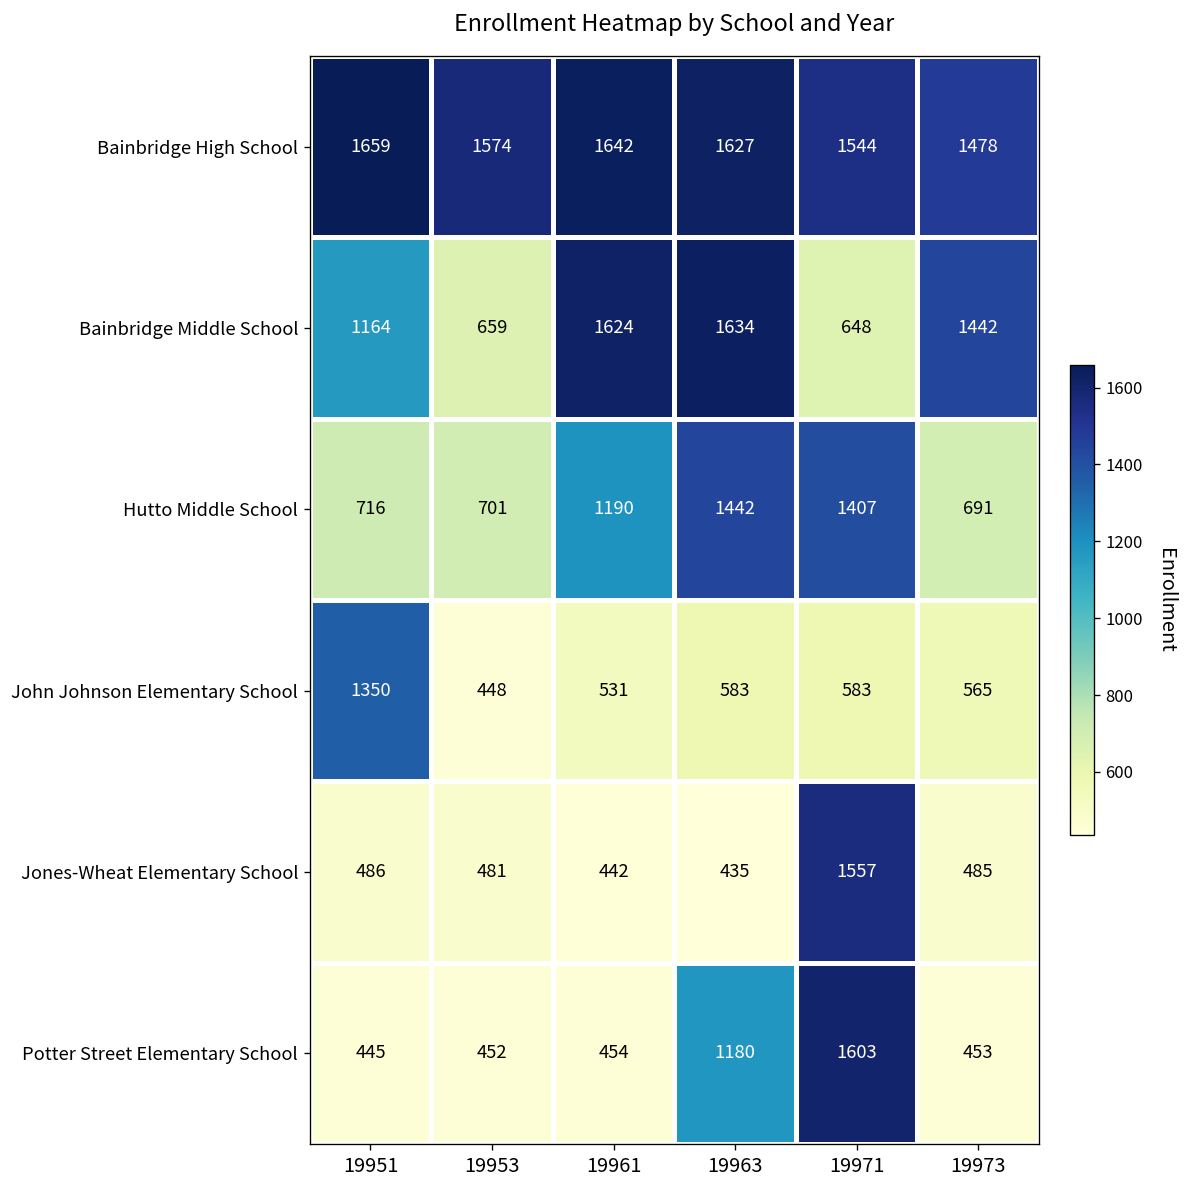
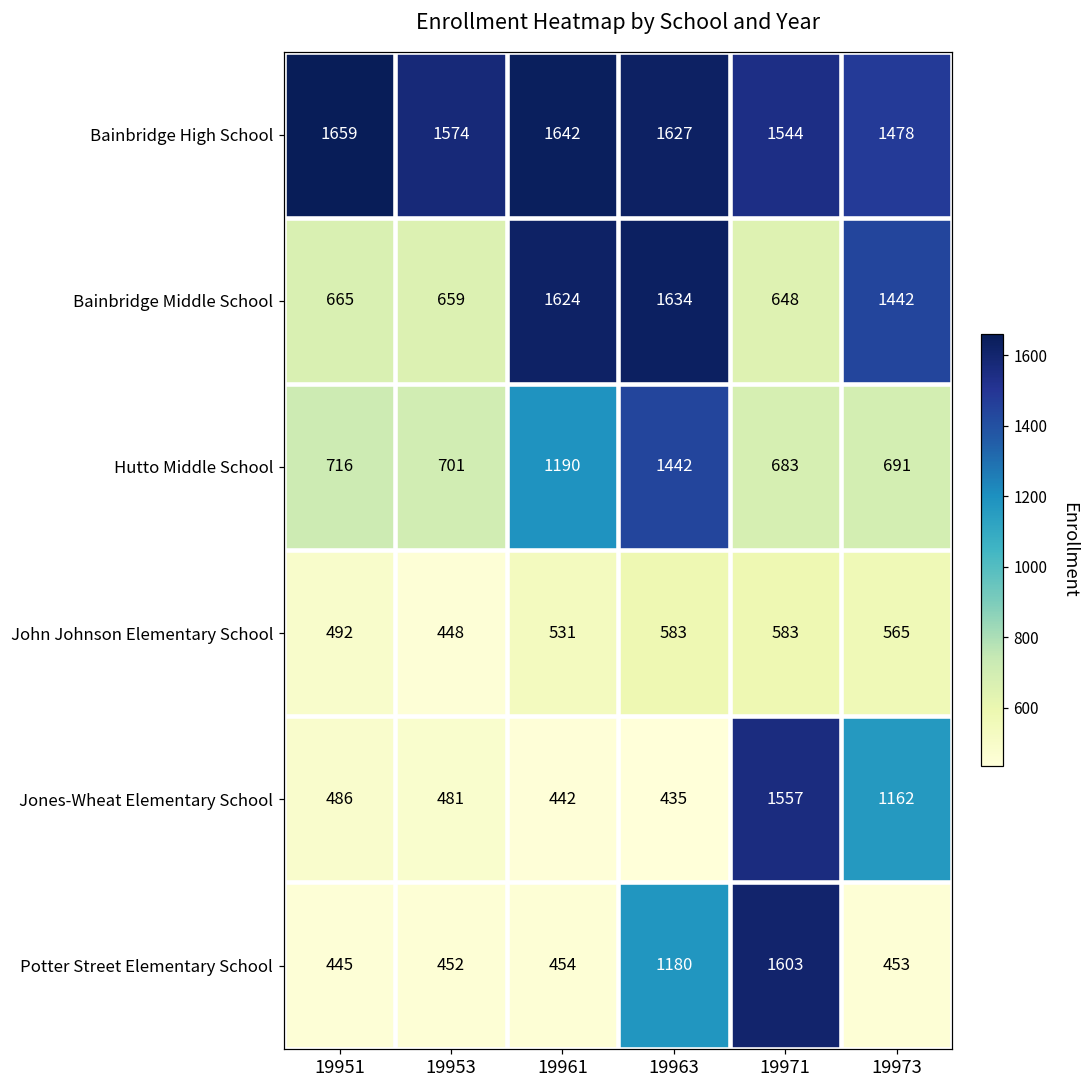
Bainbridge Middle School, 19951: 1164 -> 665
Hutto Middle School, 19971: 1407 -> 683
John Johnson Elementary School, 19951: 1350 -> 492
Jones-Wheat Elementary School, 19973: 485 -> 1162
